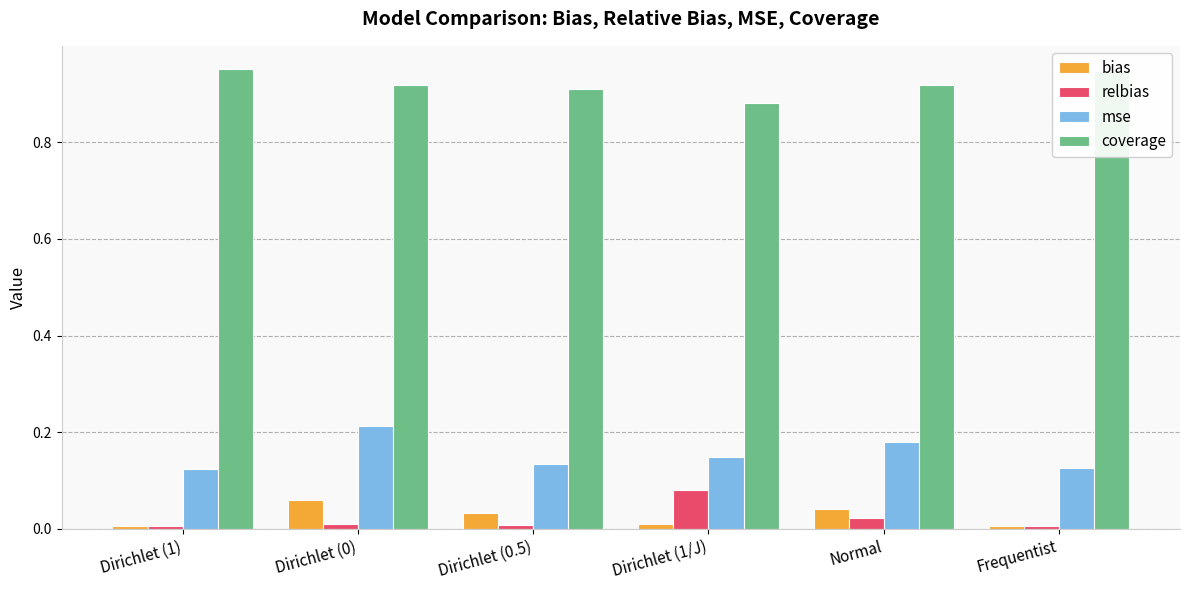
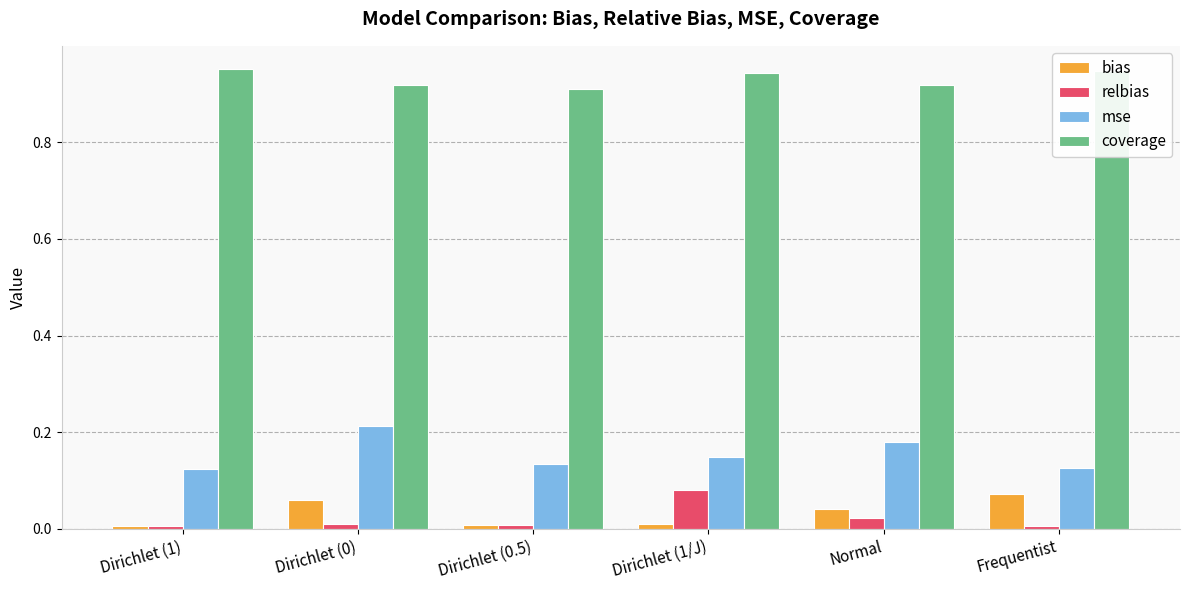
bias, Dirichlet (0.5): 0.03 -> 0.01
coverage, Dirichlet (1/J): 0.88 -> 0.94
bias, Frequentist: 0.01 -> 0.07
